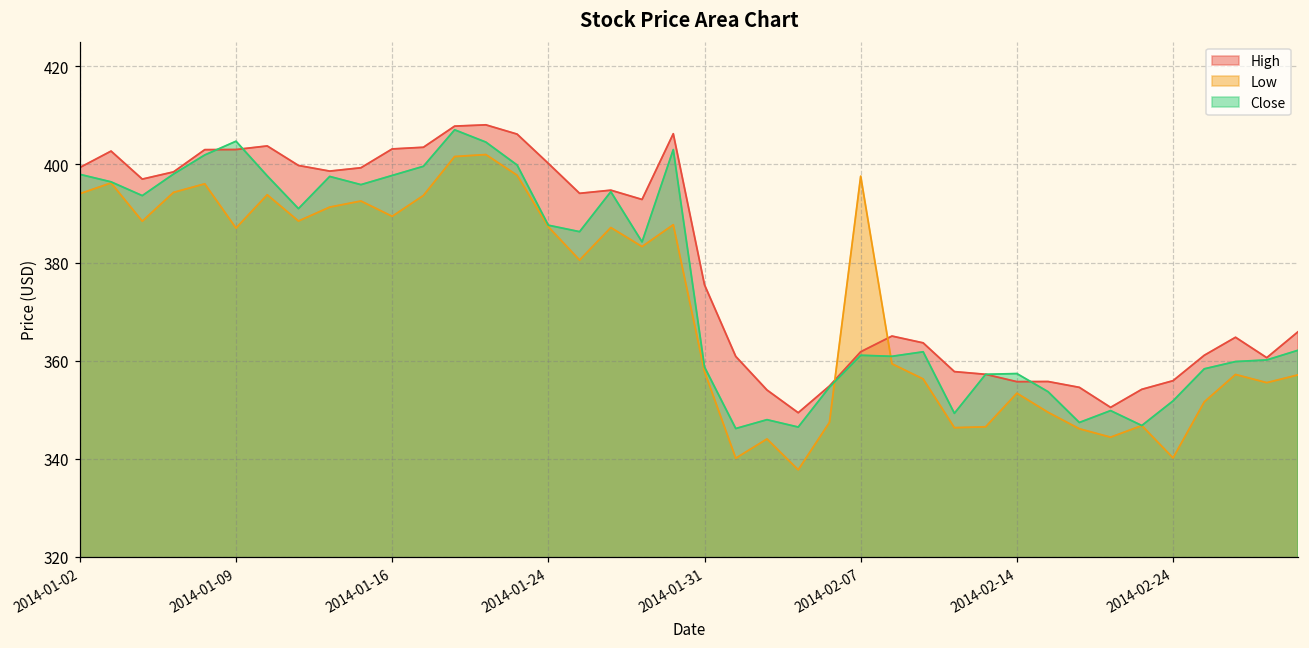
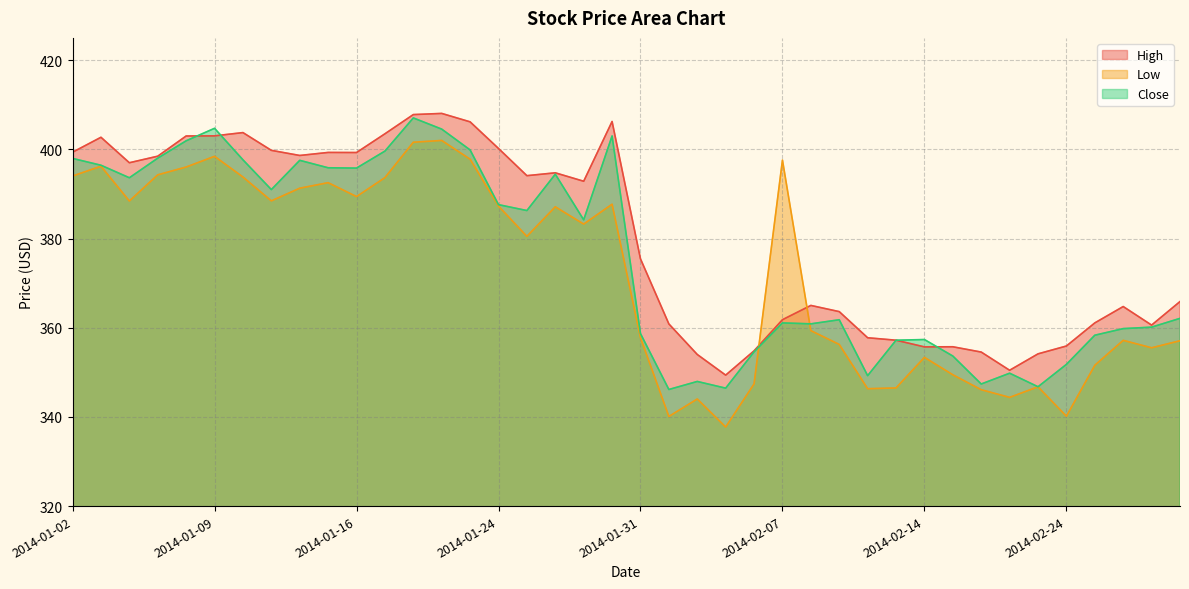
Low, 2014-01-09: 387 -> 398
High, 2014-01-16: 403 -> 399
Close, 2014-01-16: 398 -> 396
